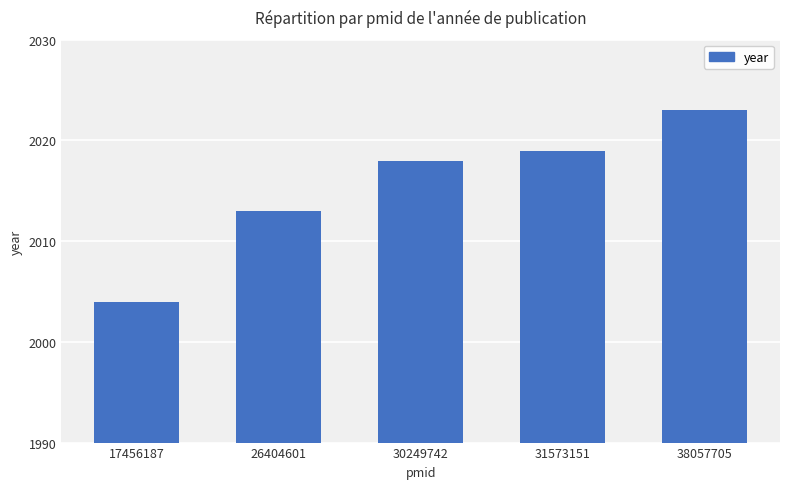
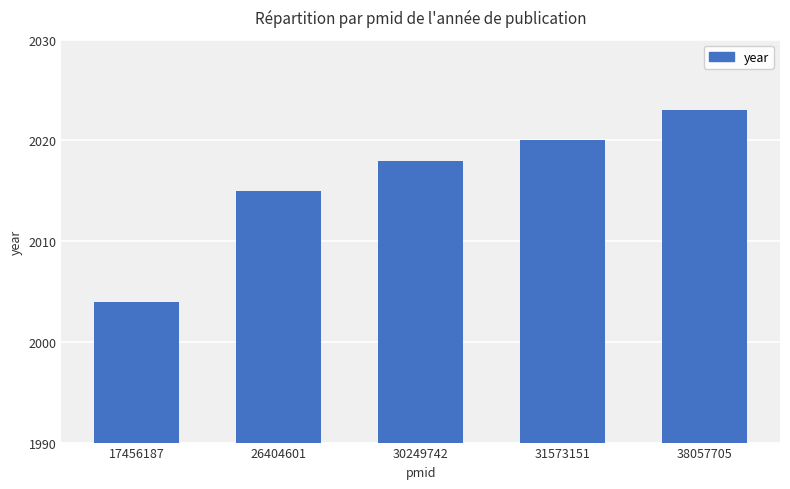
26404601: 2013 -> 2015
31573151: 2019 -> 2020
